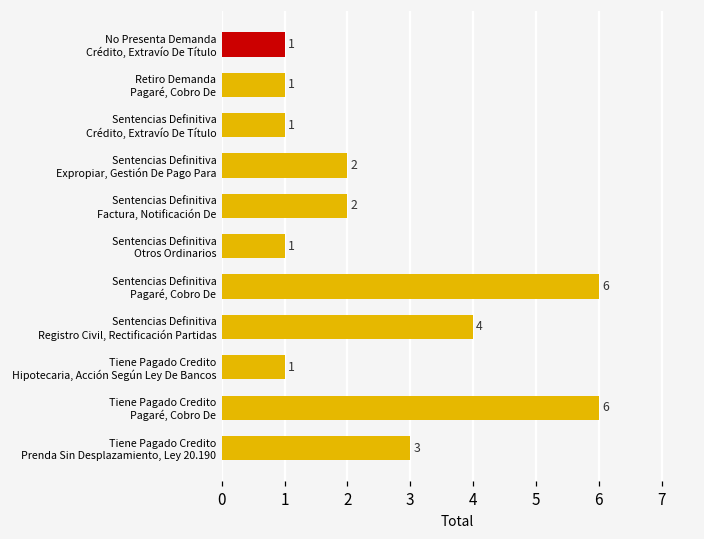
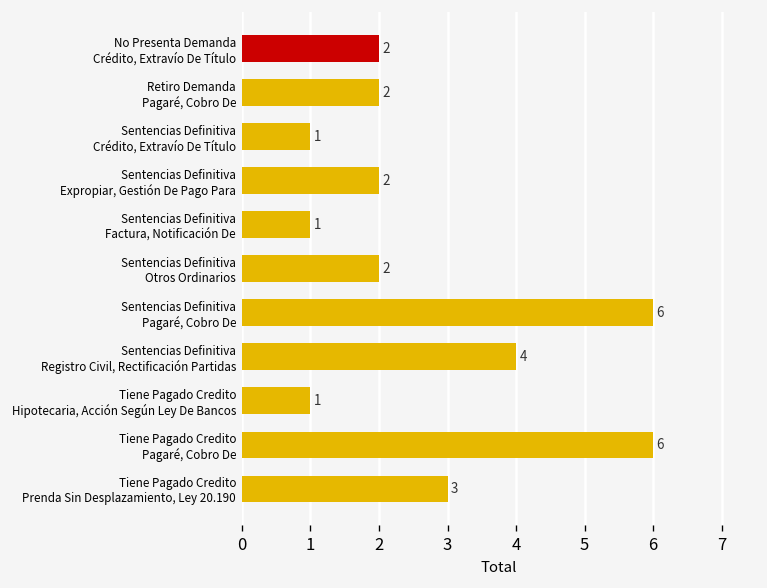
No Presenta Demanda Crédito, Extravío De Título: 1 -> 2
Retiro Demanda Pagaré, Cobro De: 1 -> 2
Sentencias Definitiva Factura, Notificación De: 2 -> 1
Sentencias Definitiva Otros Ordinarios: 1 -> 2
